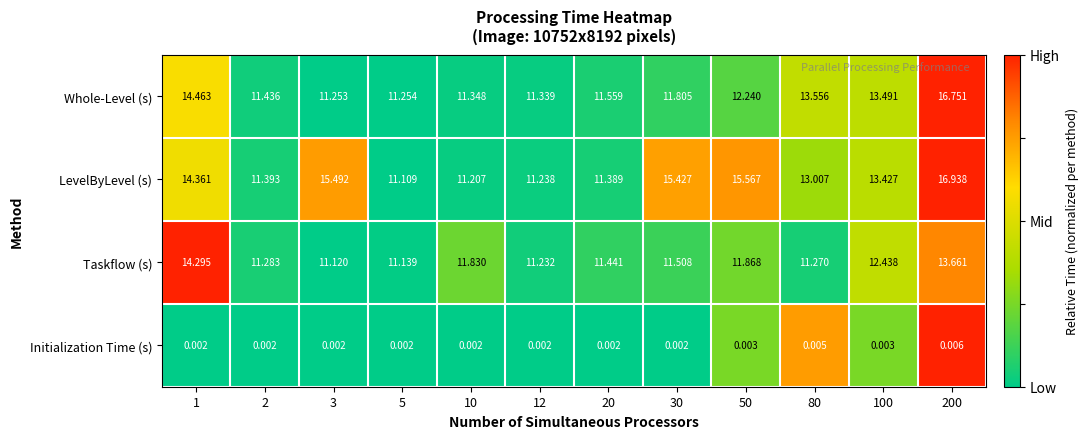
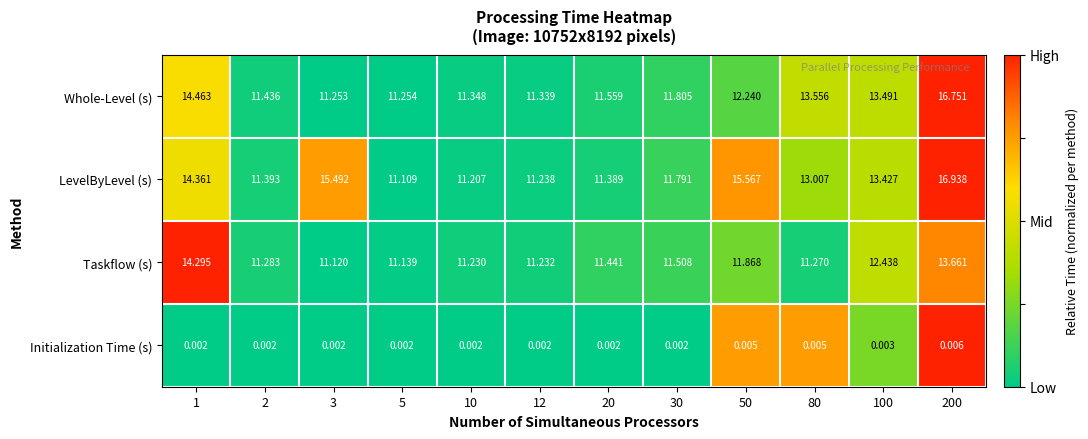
LevelByLevel (s), 30: 15.427 -> 11.791
Taskflow (s), 10: 11.830 -> 11.230
Initialization Time (s), 50: 0.003 -> 0.005
